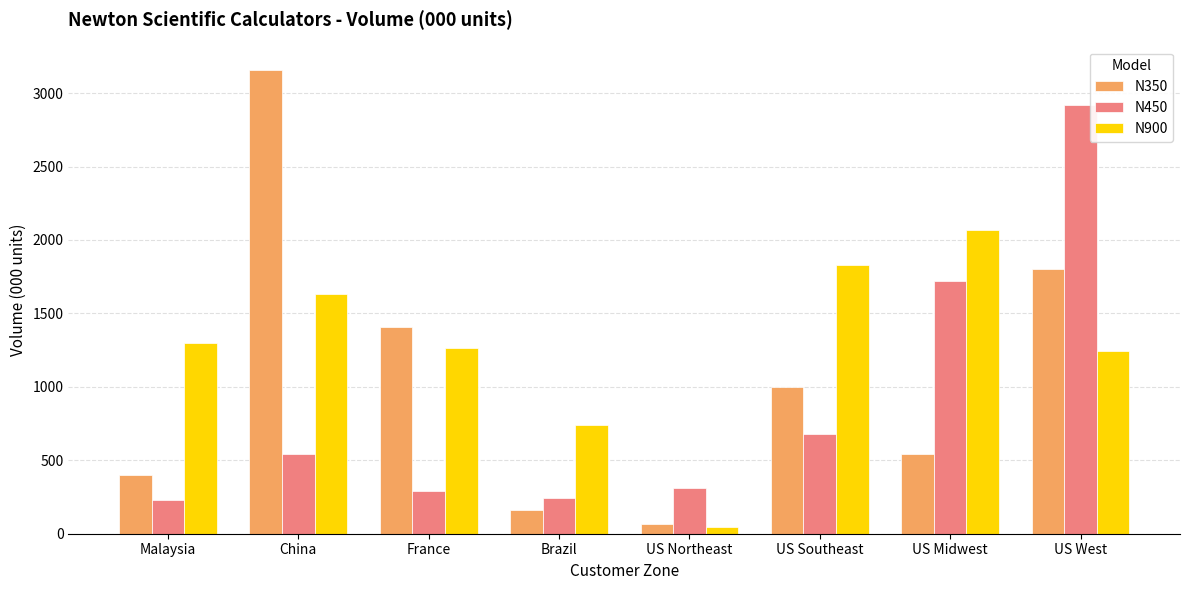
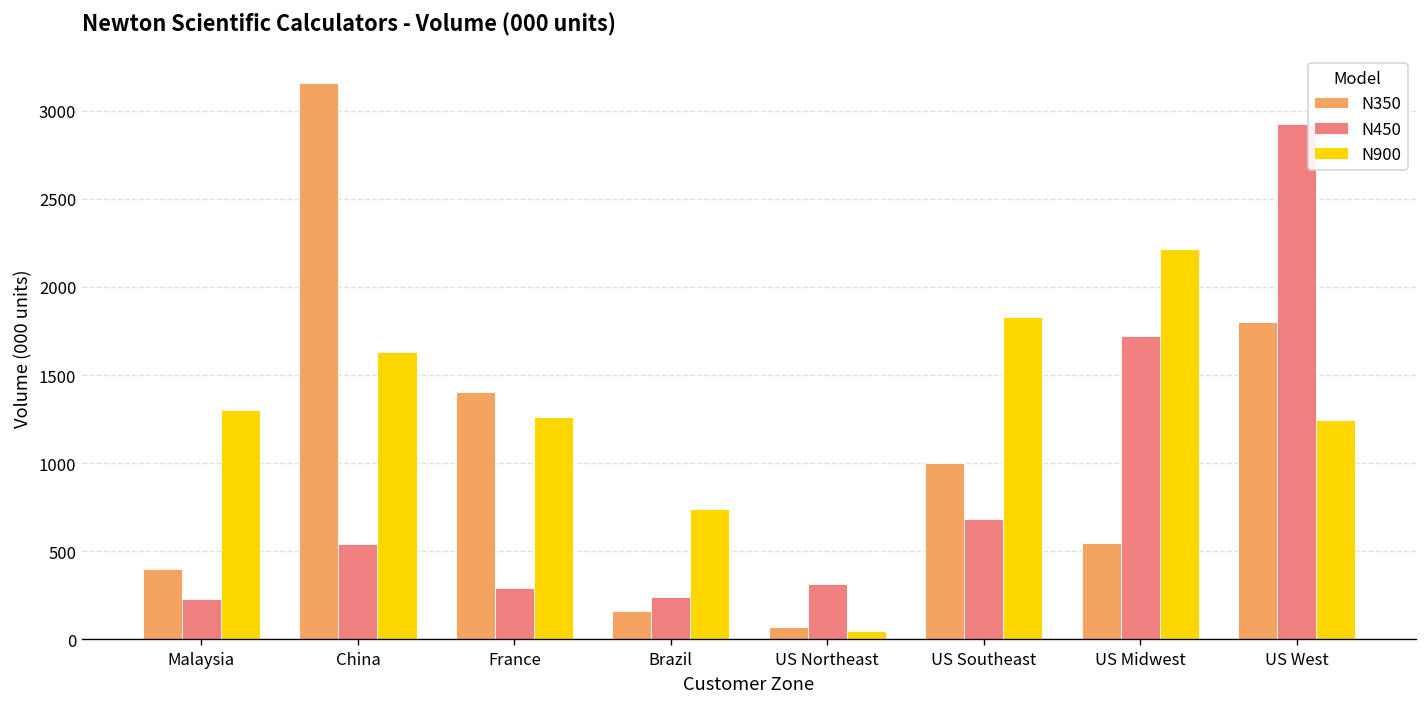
N900, US Midwest: 2070 -> 2220
